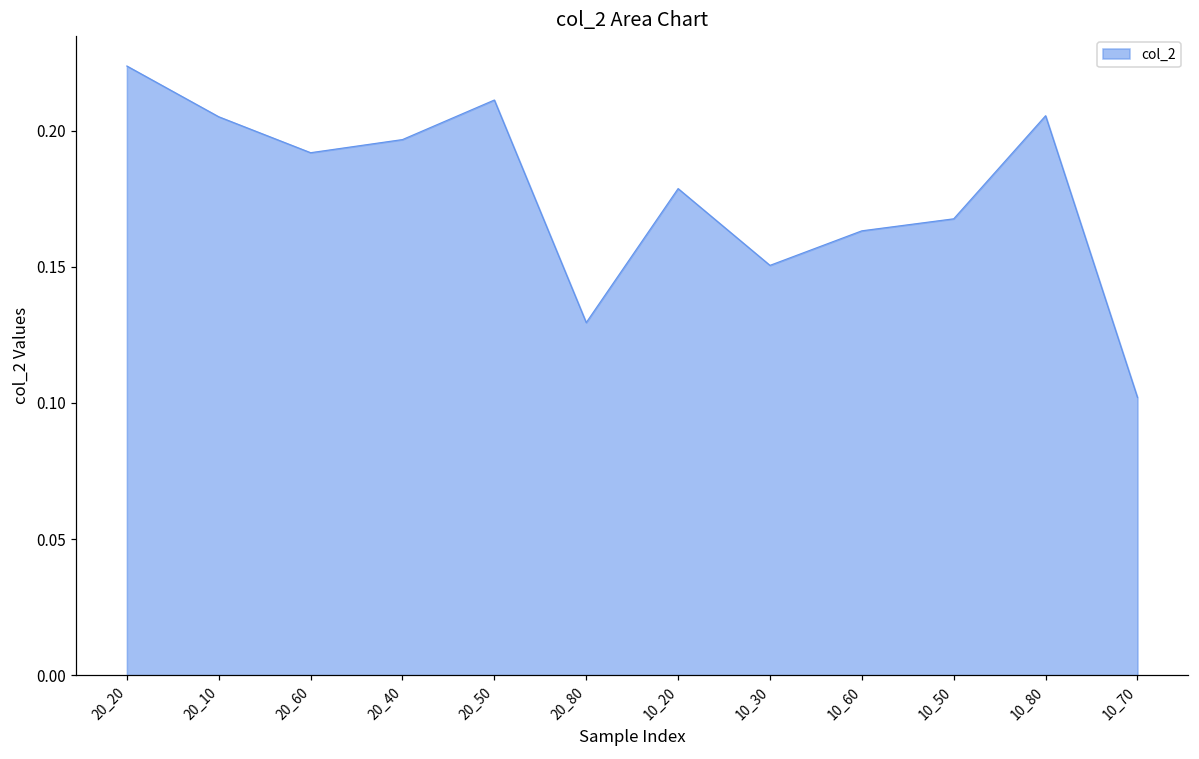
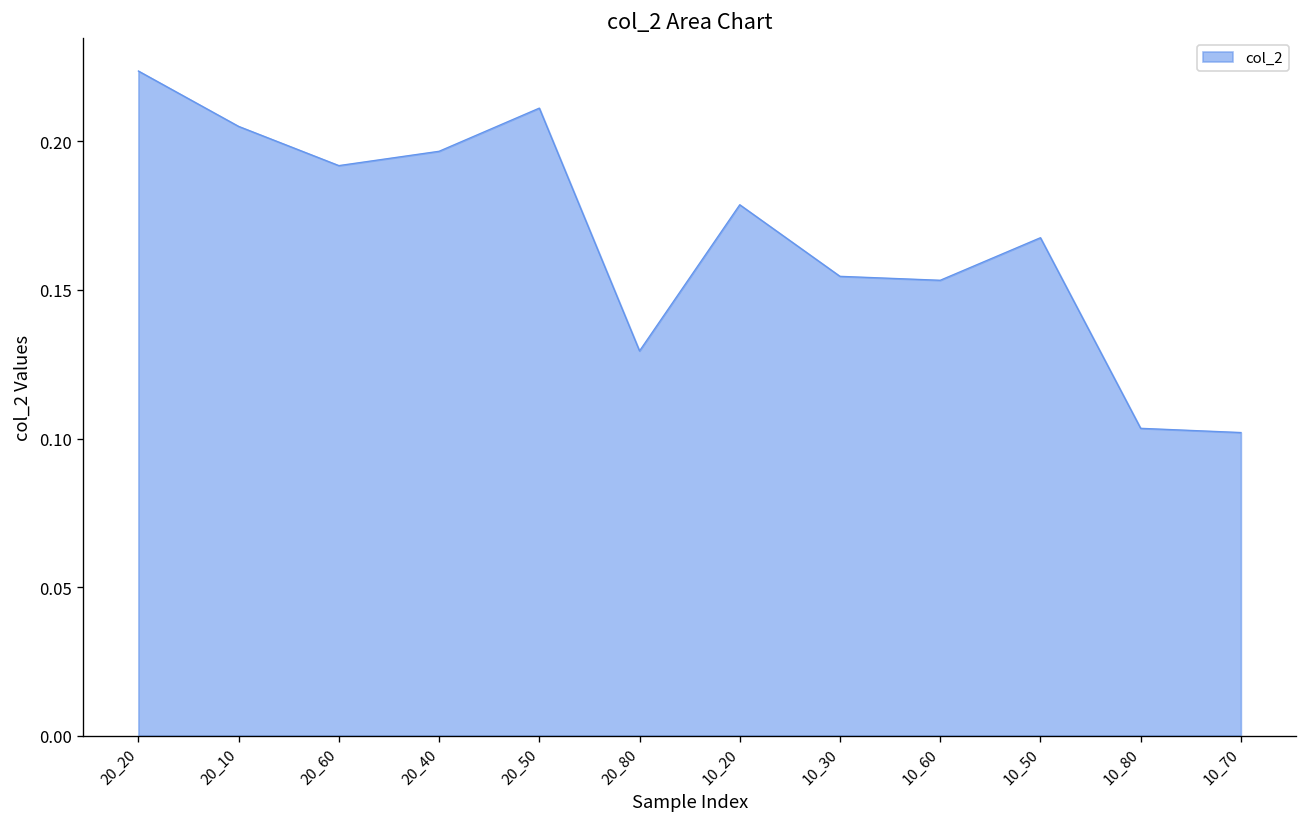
10_30: 0.151 -> 0.155
10_60: 0.163 -> 0.153
10_80: 0.205 -> 0.103
